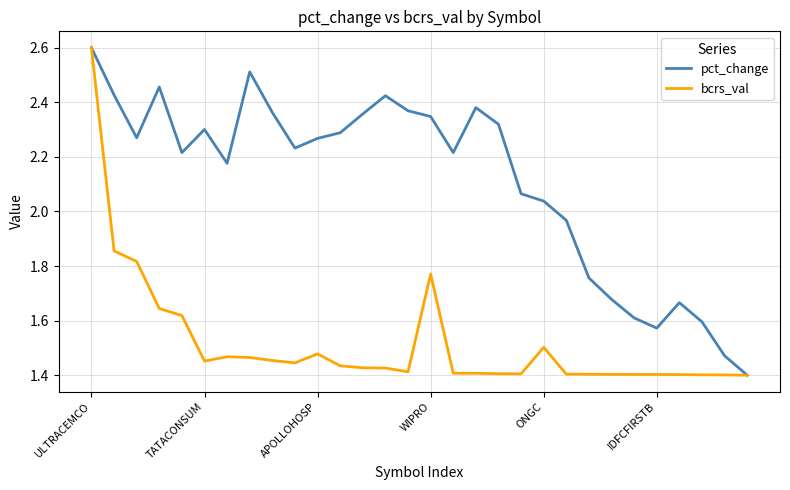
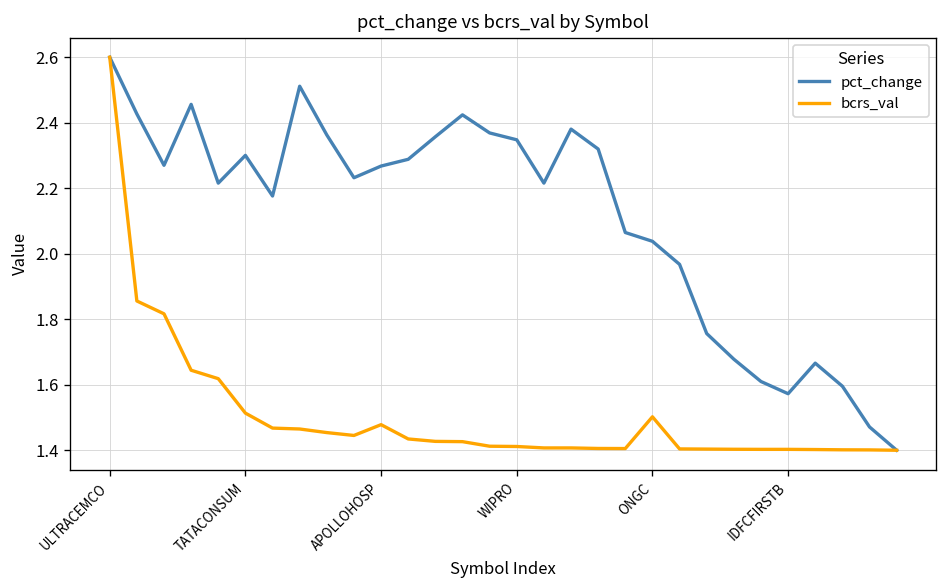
bcrs_val, TATACONSUM: 1.45 -> 1.51
bcrs_val, WIPRO: 1.77 -> 1.41
